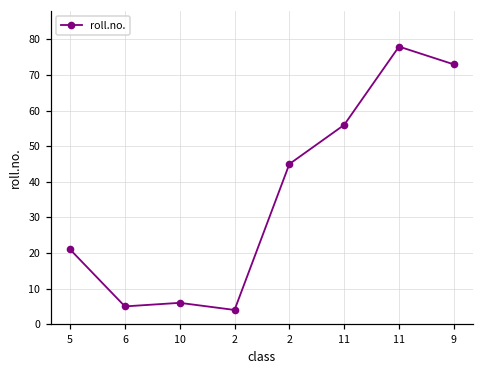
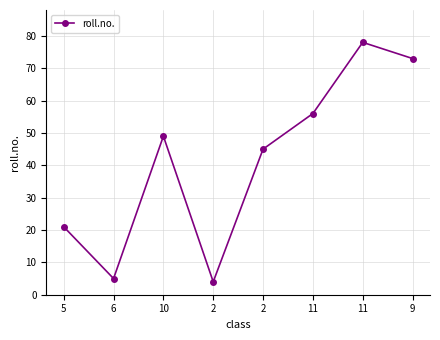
10: 6 -> 49
